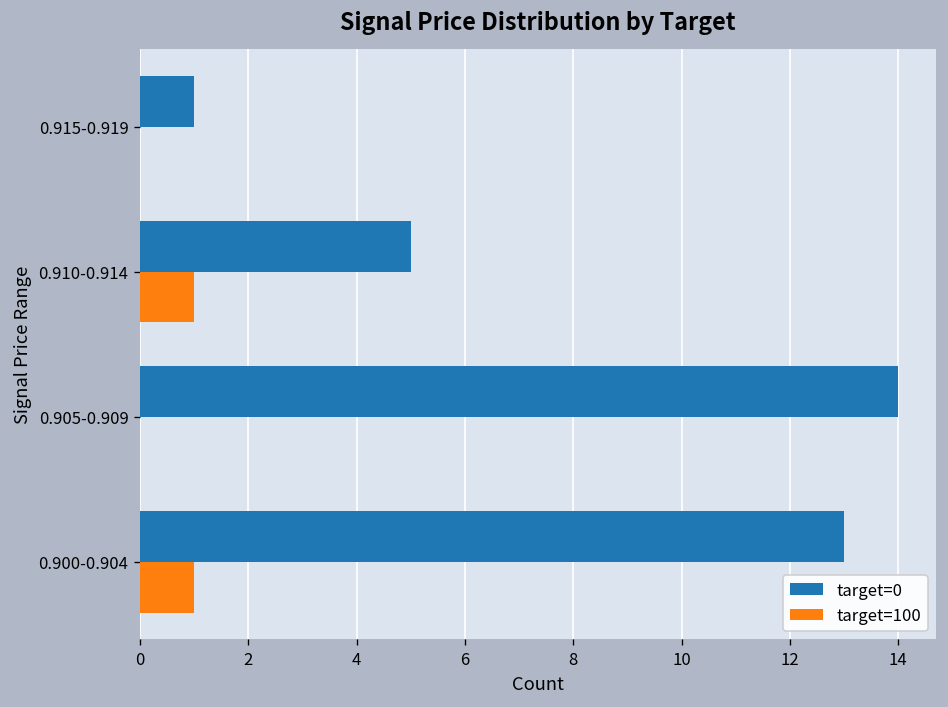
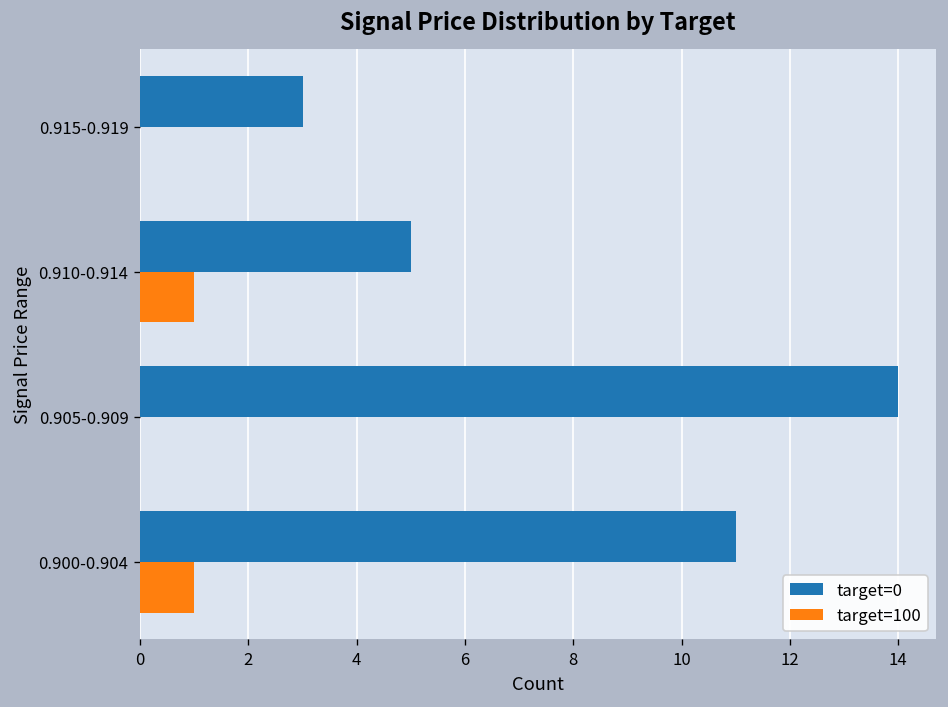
target=0, 0.915-0.919: 1 -> 3
target=0, 0.900-0.904: 13 -> 11
